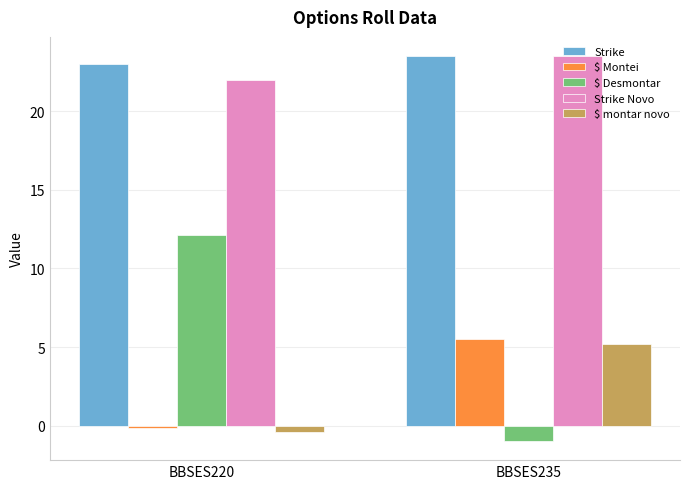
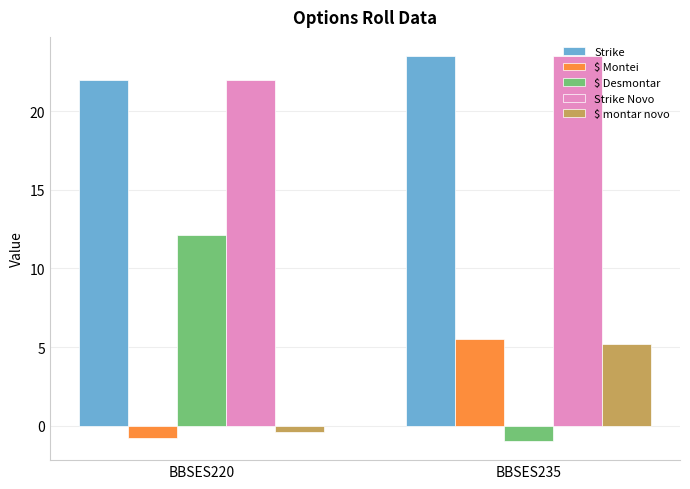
Strike, BBSES220: 23 -> 22
$ Montei, BBSES220: -0.2 -> -0.8
